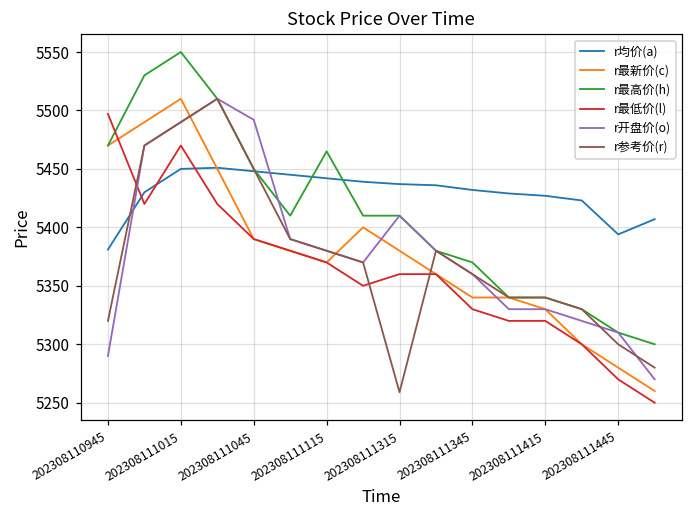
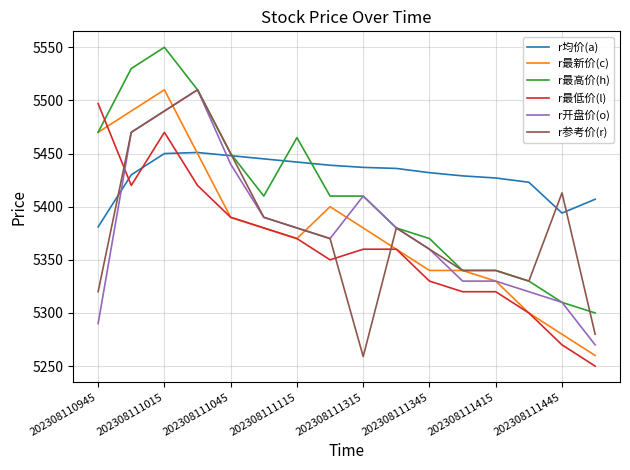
r开盘价(o), 202308111045: 5492 -> 5440
r参考价(r), 202308111445: 5300 -> 5413
